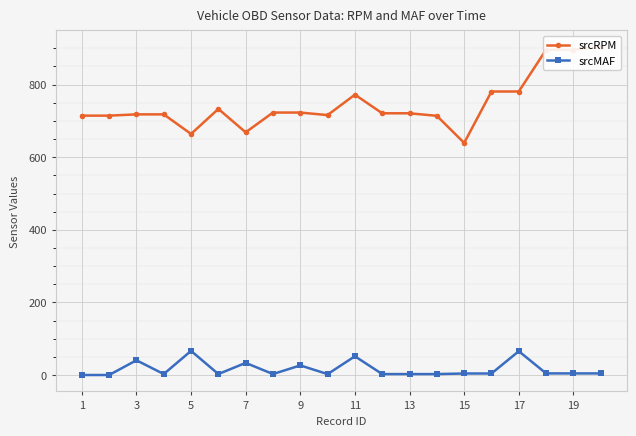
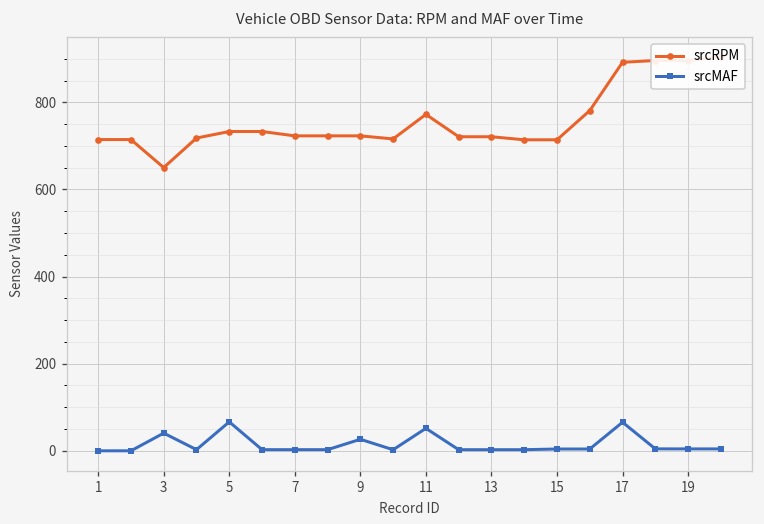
srcRPM, 3: 720 -> 650
srcRPM, 5: 660 -> 730
srcRPM, 7: 670 -> 720
srcMAF, 7: 30 -> 0
srcRPM, 15: 640 -> 710
srcRPM, 17: 780 -> 890
